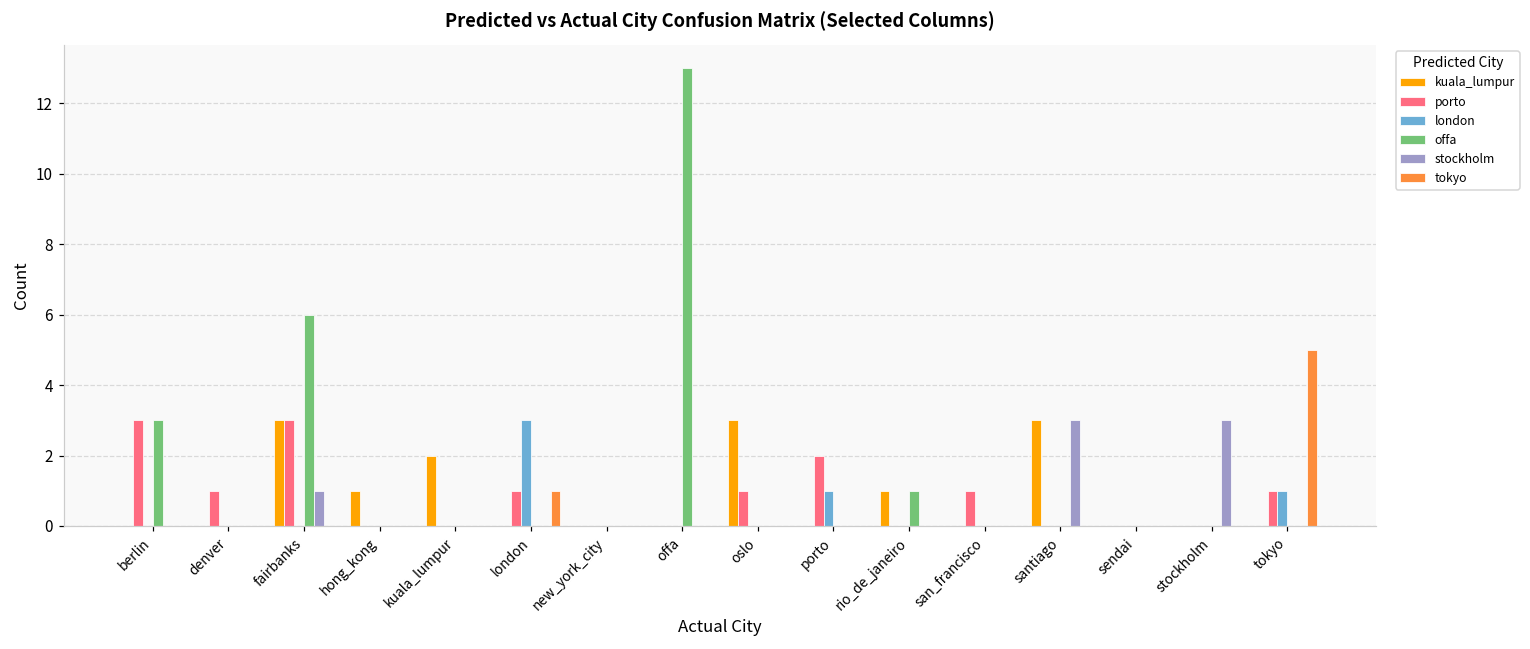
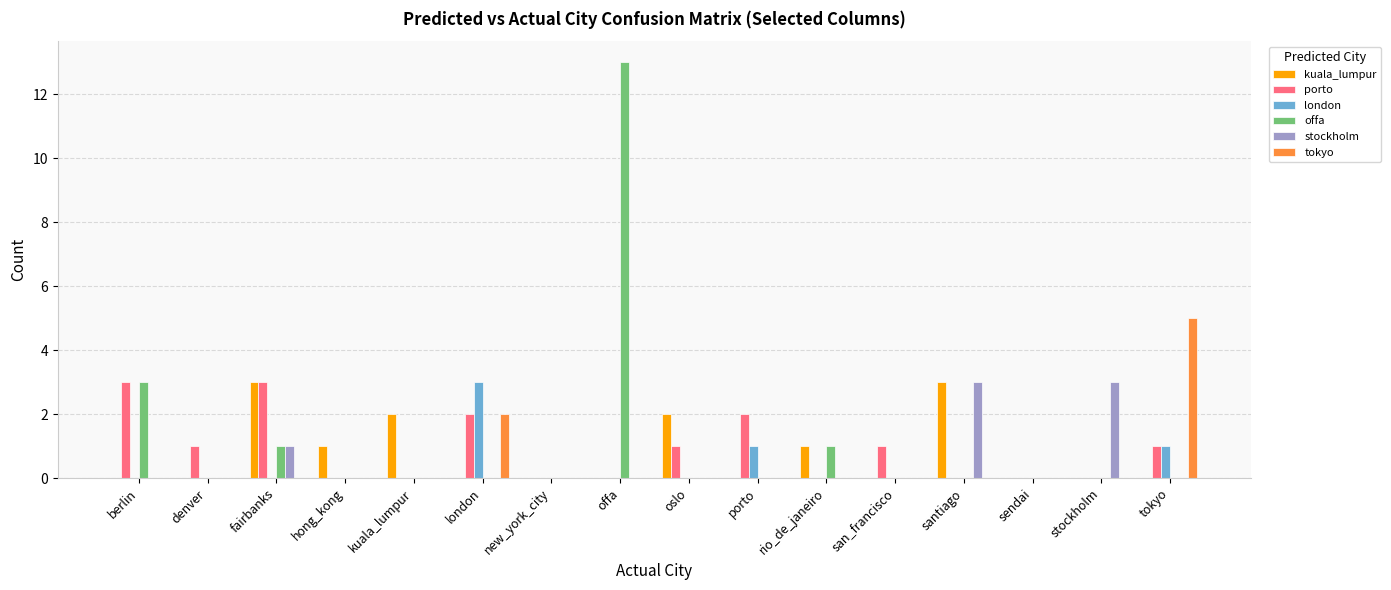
offa, fairbanks: 6 -> 1
porto, london: 1 -> 2
tokyo, london: 1 -> 2
kuala_lumpur, oslo: 3 -> 2
